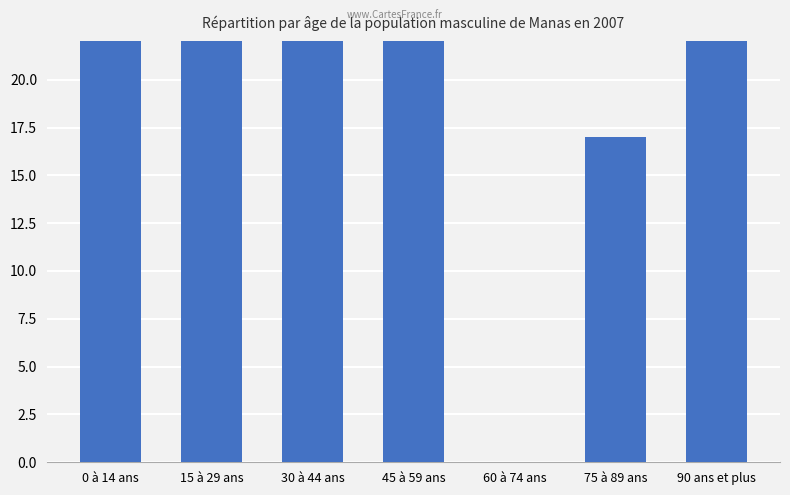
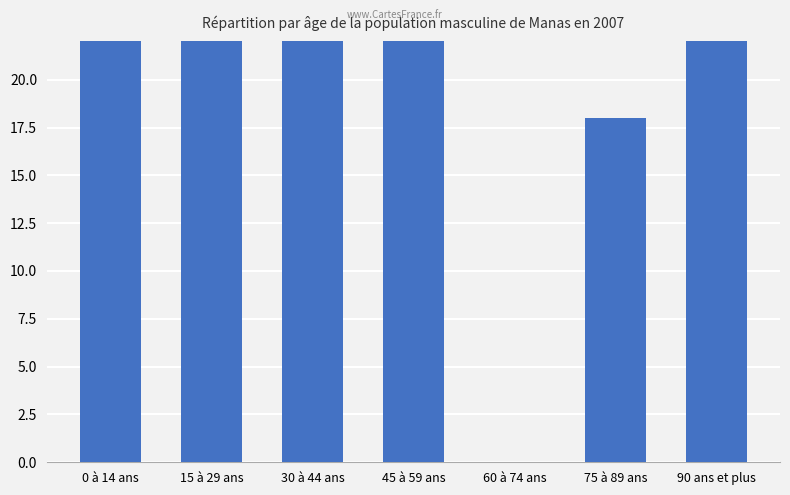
75 à 89 ans: 17 -> 18
